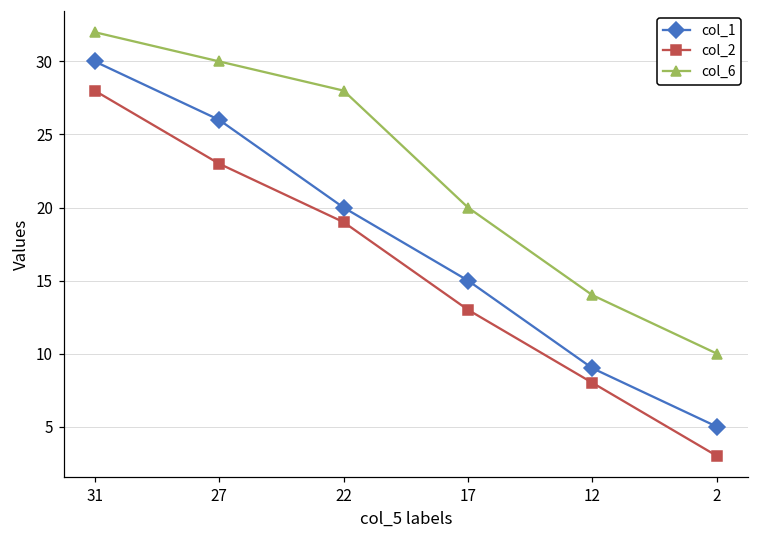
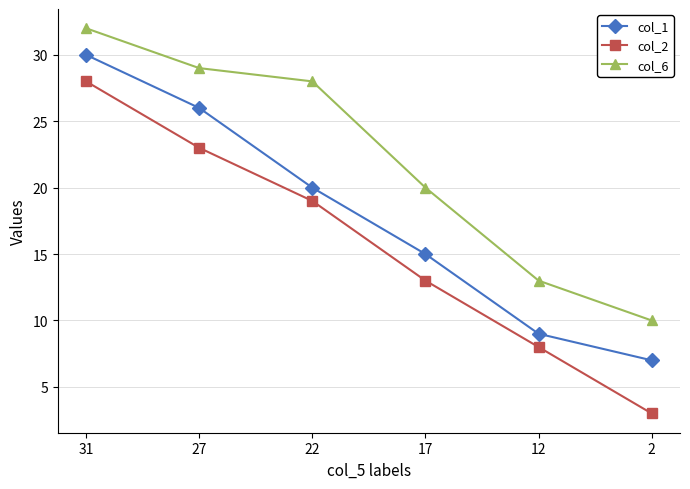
col_6, 27: 30 -> 29
col_6, 12: 14 -> 13
col_1, 2: 5 -> 7
